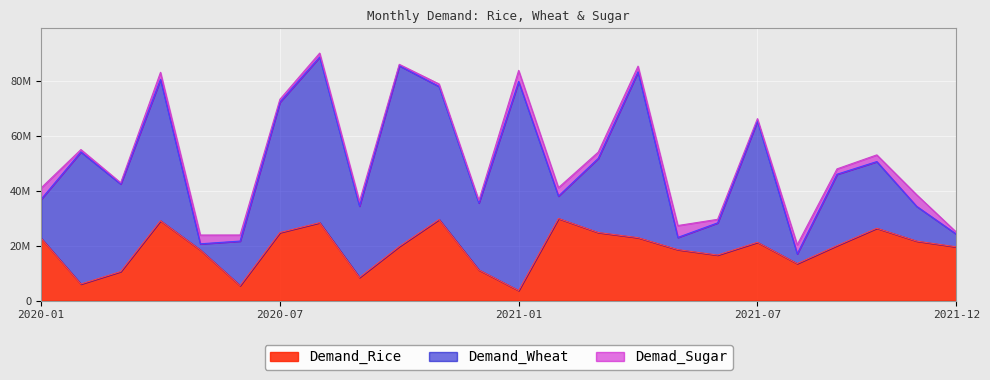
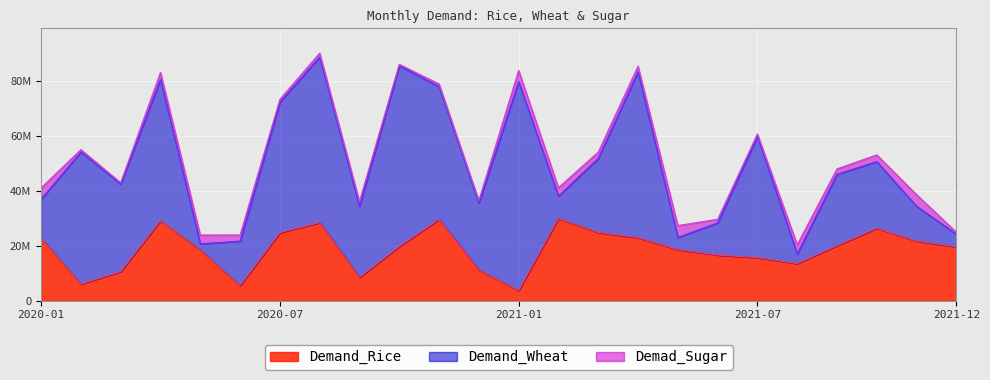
Demand_Rice, 2021-07: 21000000 -> 16000000
